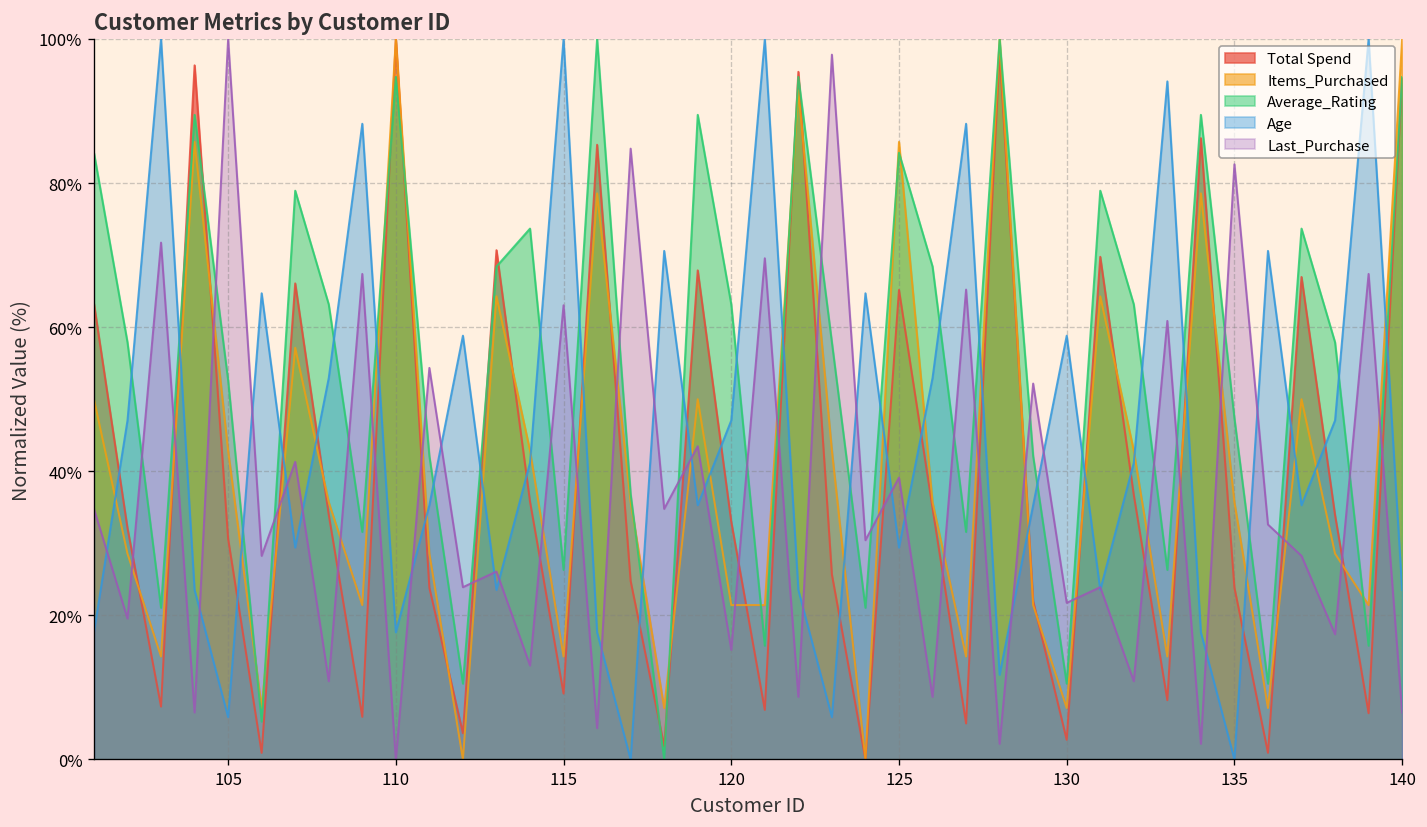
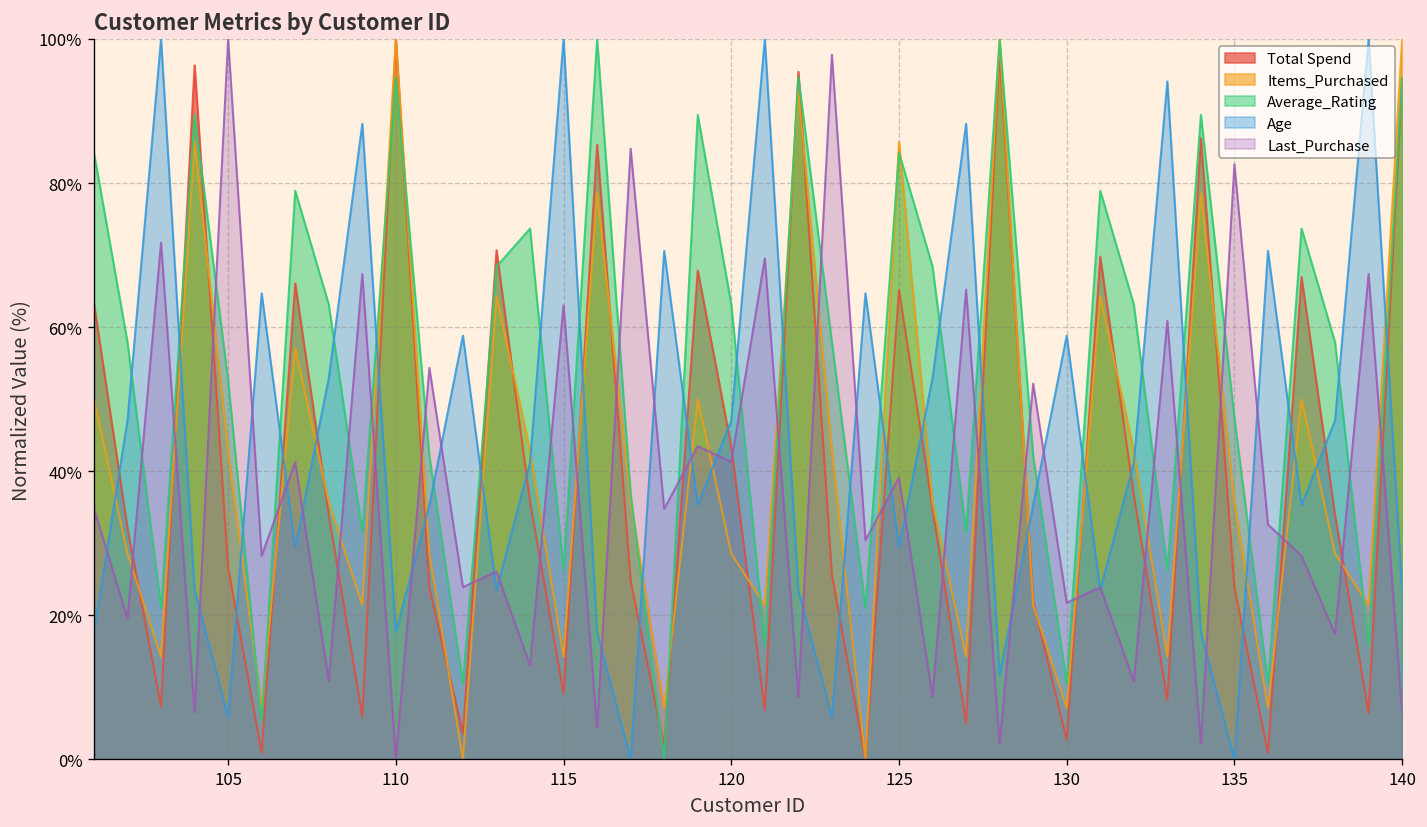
Total Spend, 105: 31% -> 27%
Total Spend, 120: 33% -> 43%
Items_Purchased, 120: 21% -> 29%
Last_Purchase, 120: 15% -> 41%
